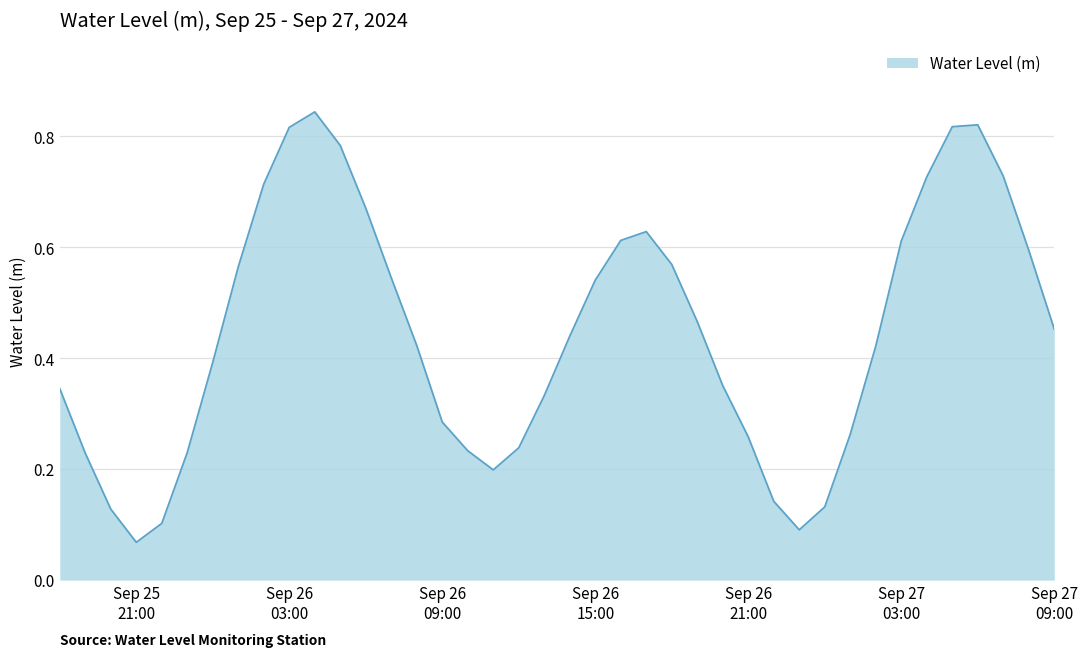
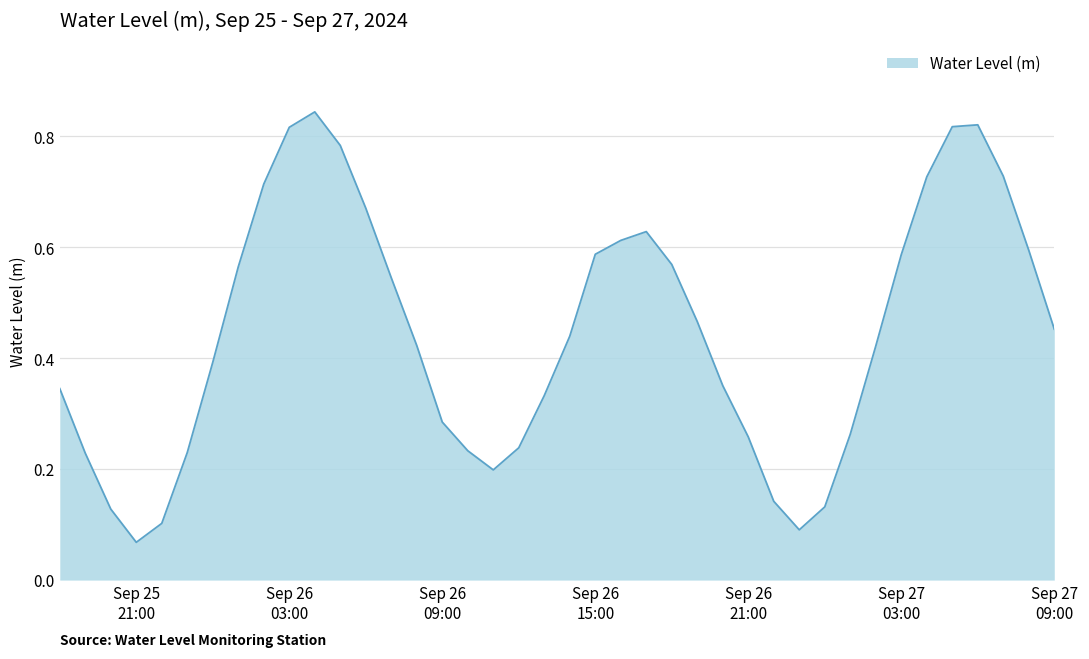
Sep 26 15:00: 0.54 -> 0.59
Sep 27 03:00: 0.61 -> 0.59
